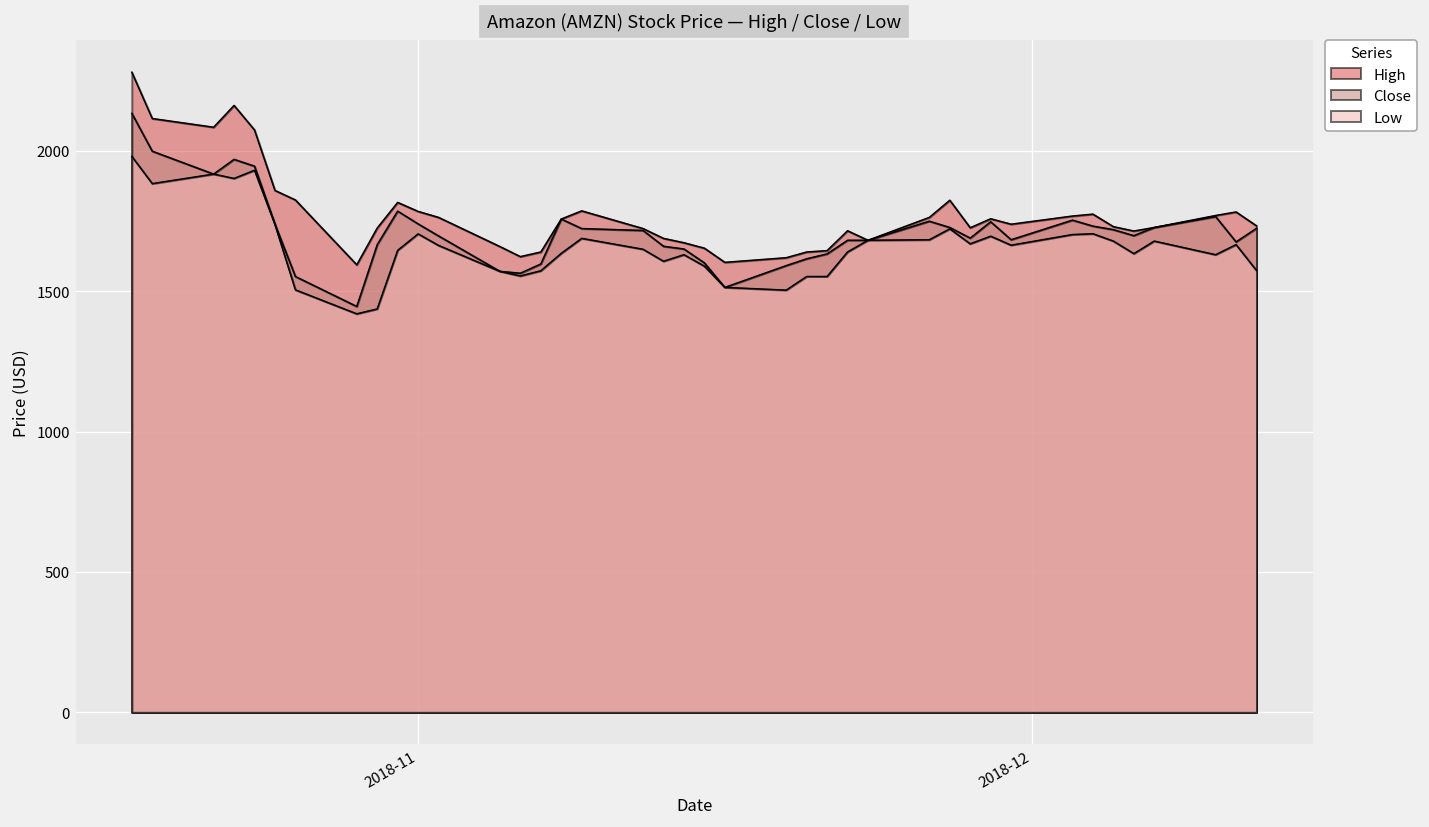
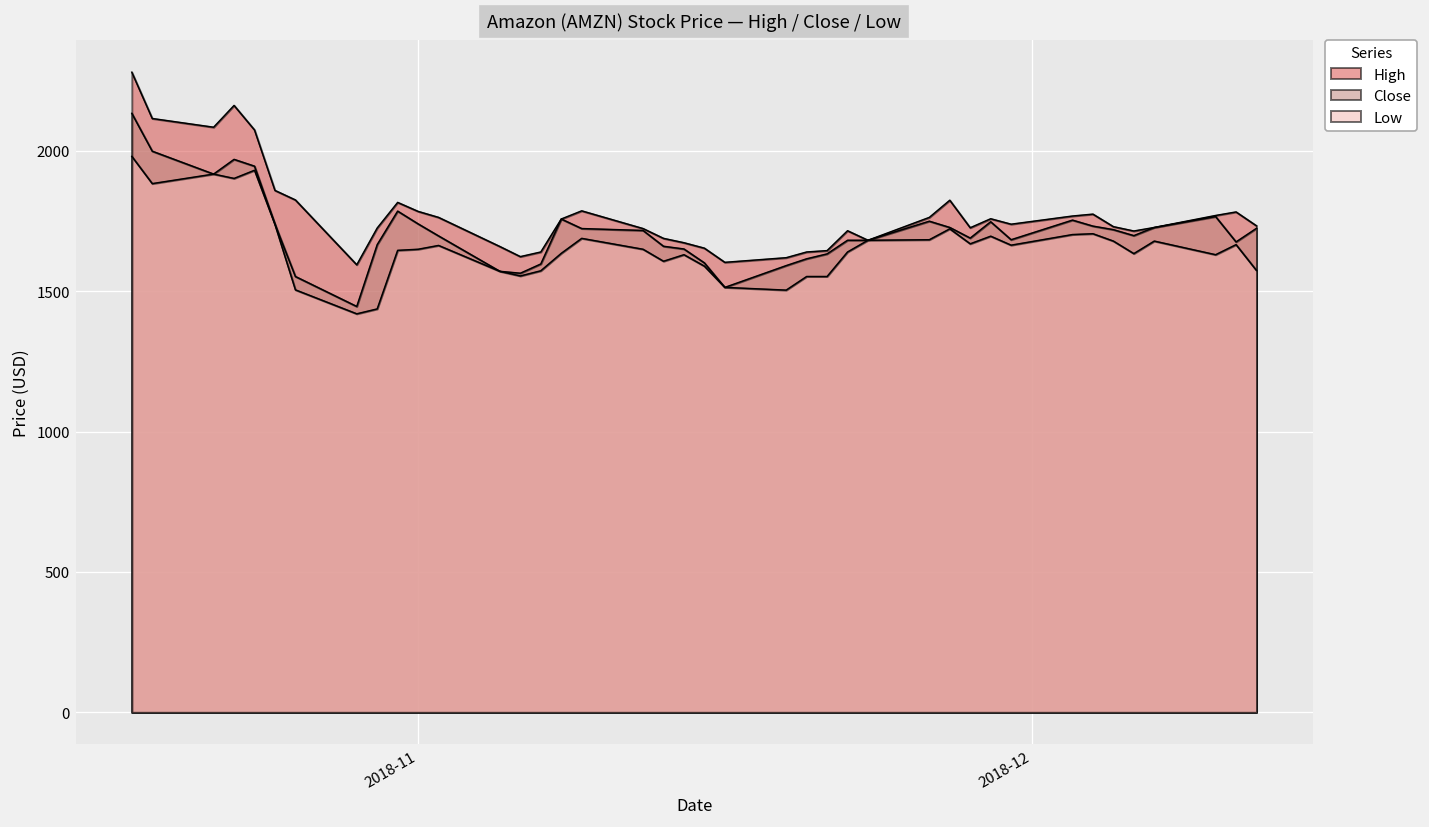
Low, 2018-11: 1700 -> 1650
